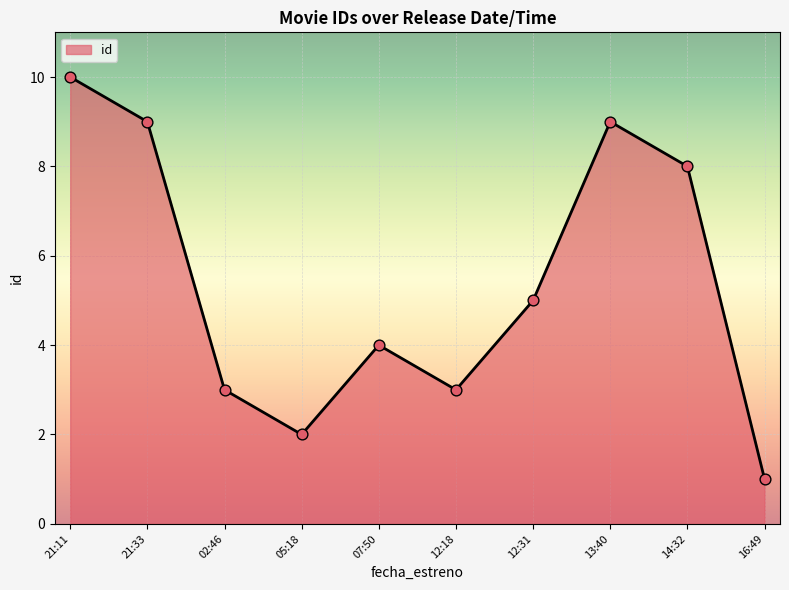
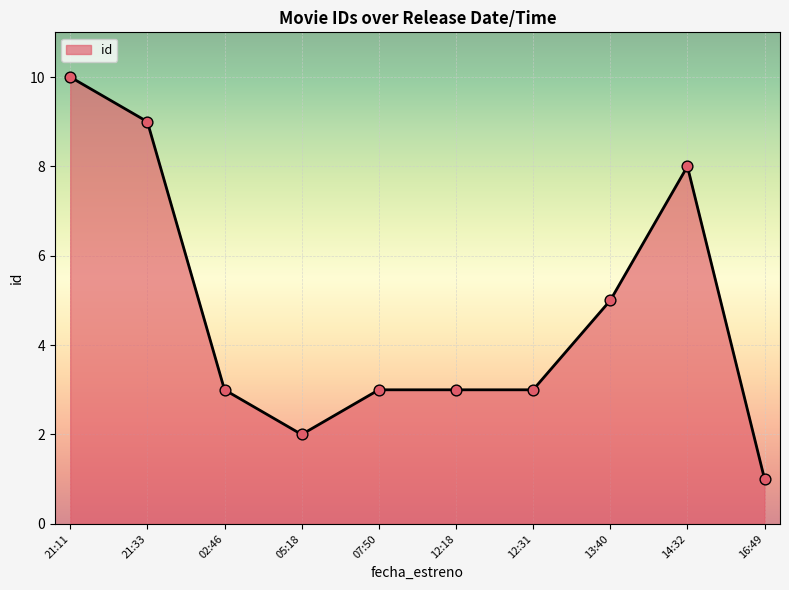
07:50: 4 -> 3
12:31: 5 -> 3
13:40: 9 -> 5
